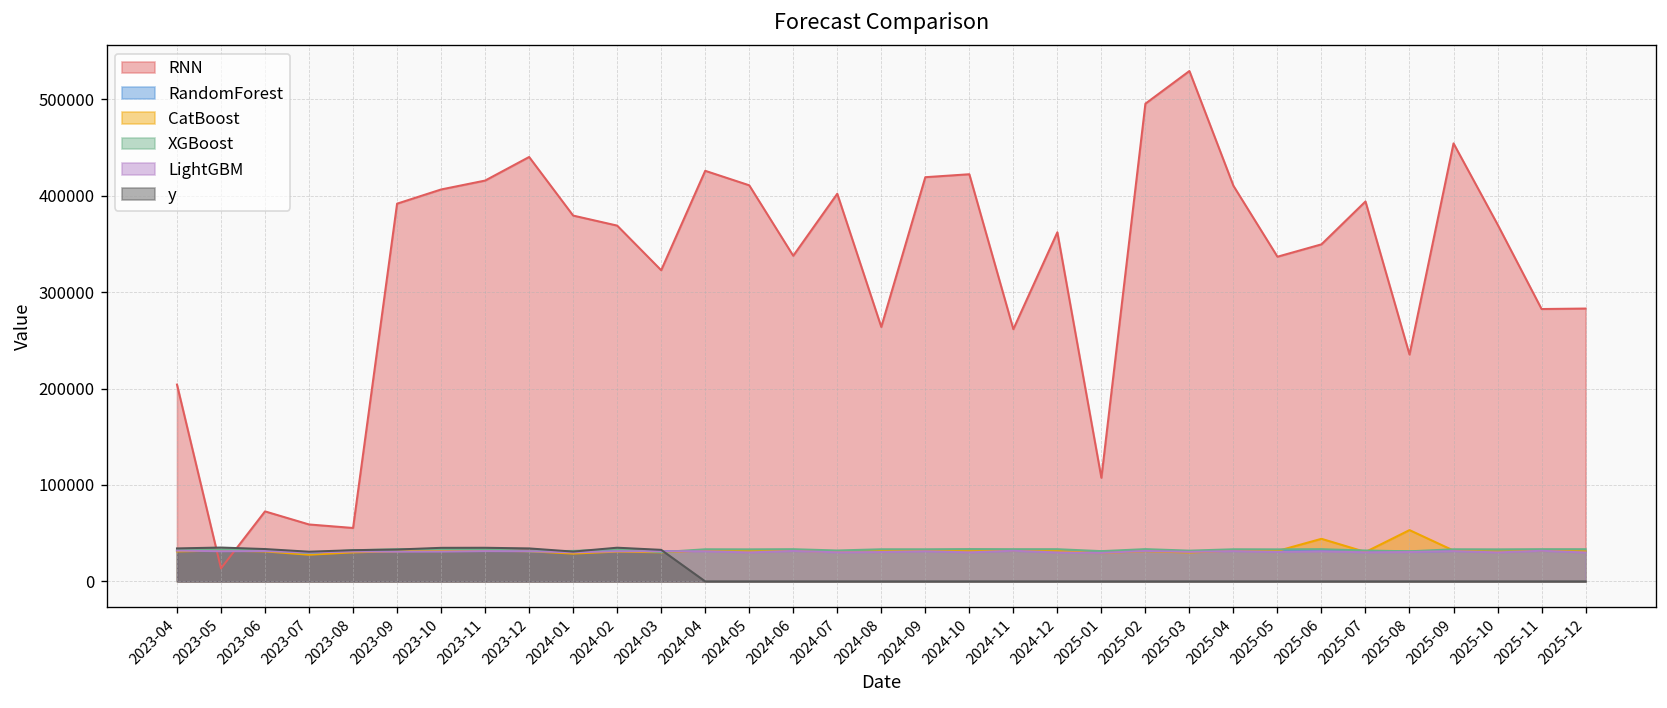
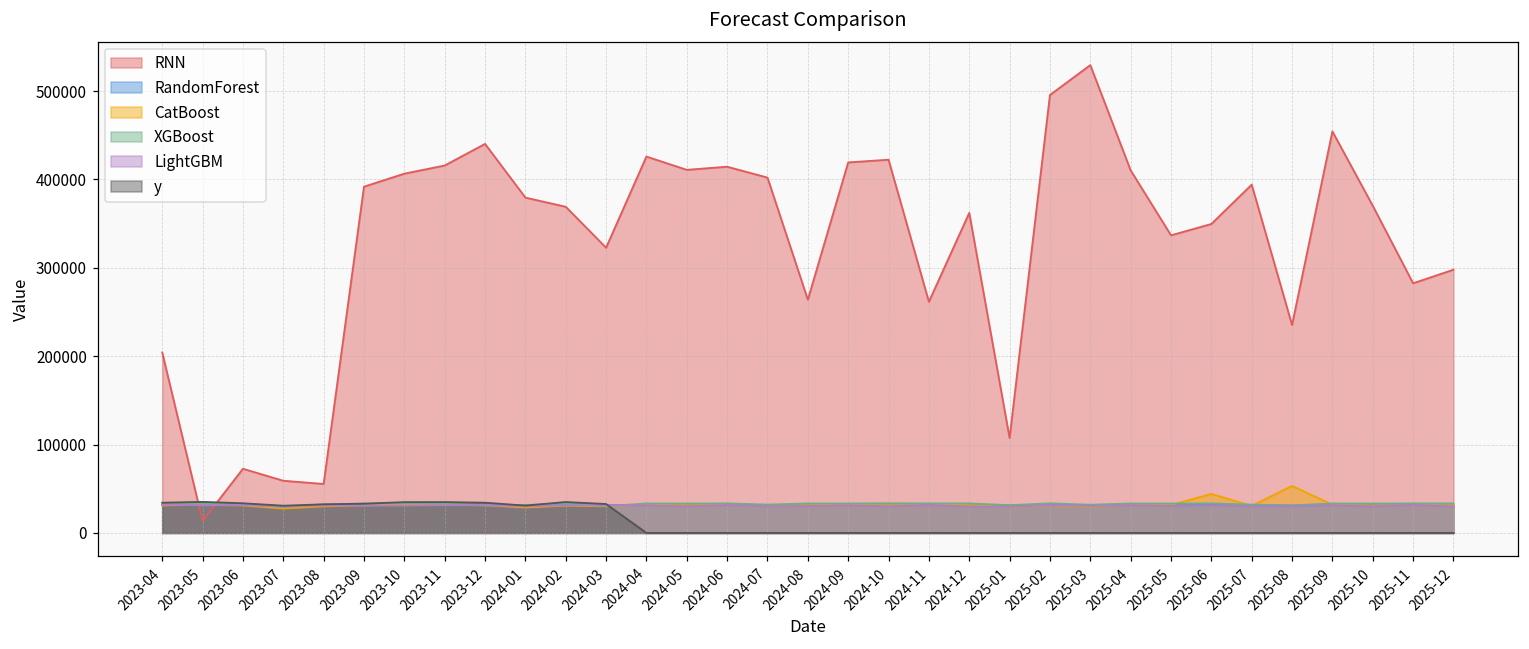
RNN, 2024-06: 340000 -> 410000
RNN, 2025-12: 280000 -> 300000
